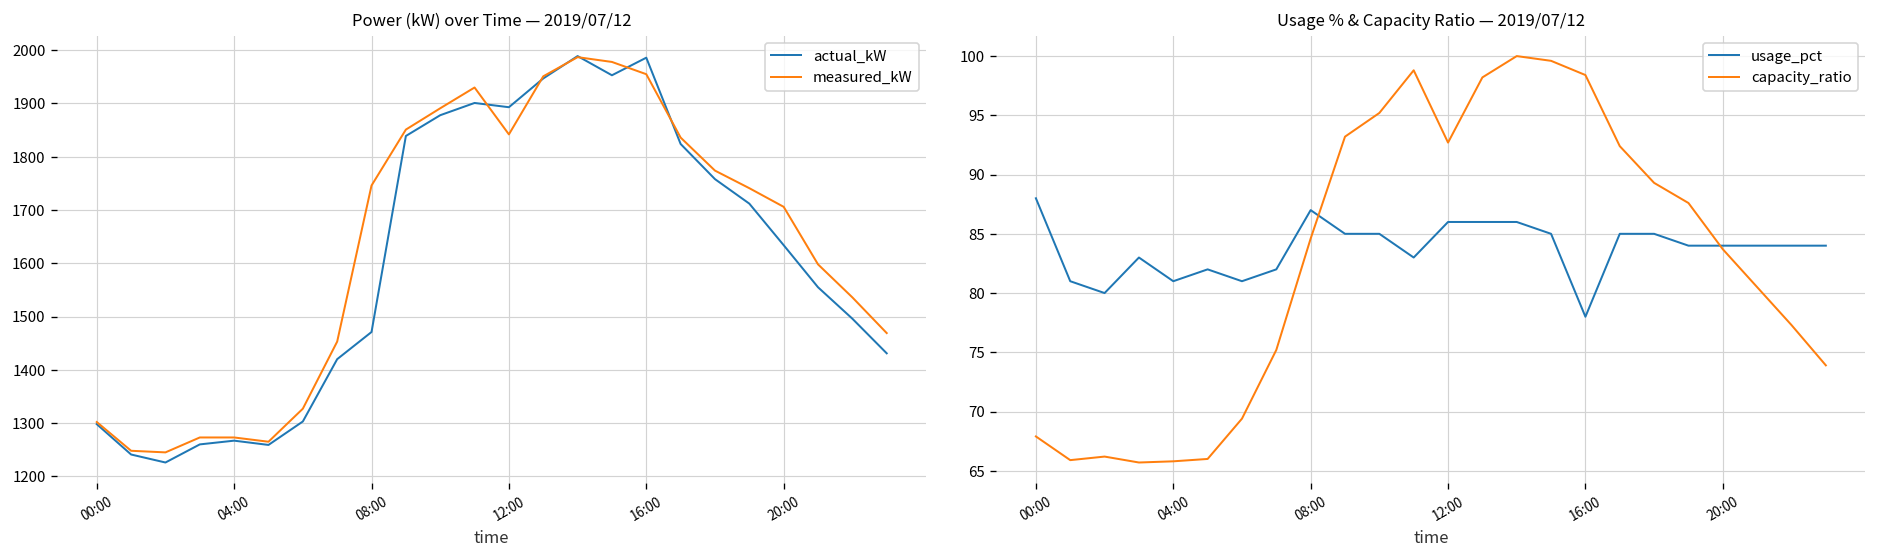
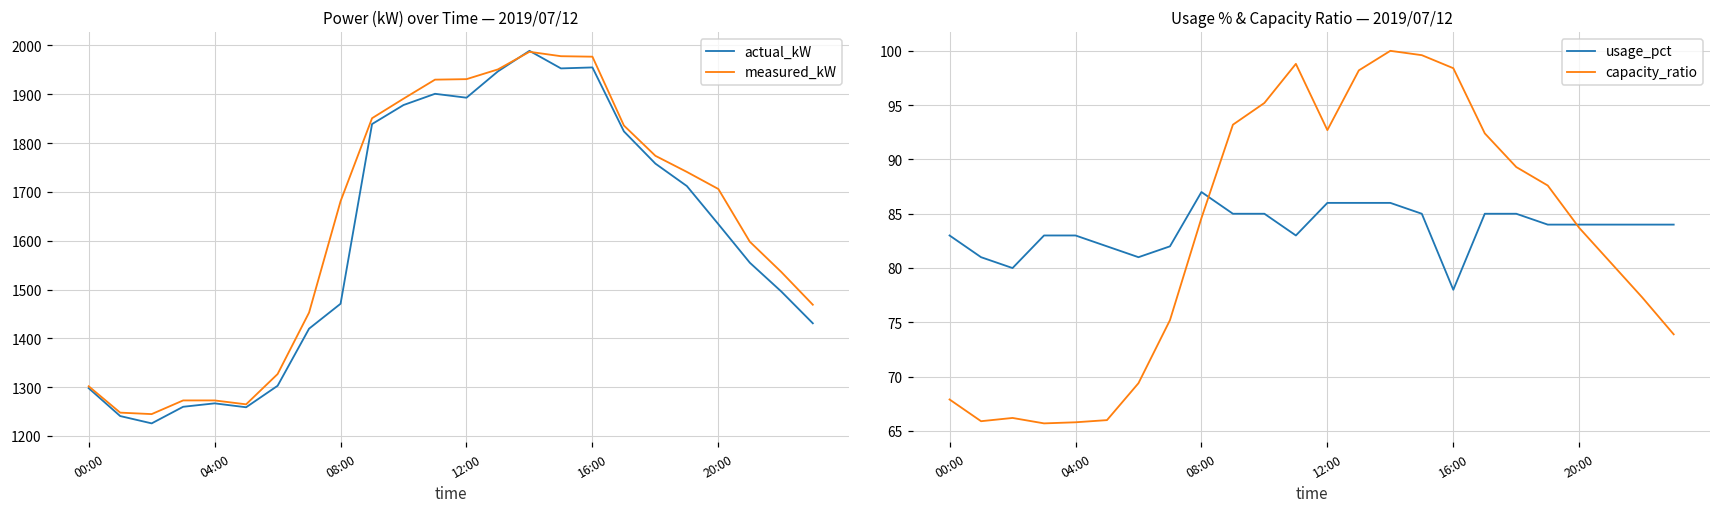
Power (kW) over Time — 2019/07/12, measured_kW, 08:00: 1750 -> 1680
Power (kW) over Time — 2019/07/12, measured_kW, 12:00: 1840 -> 1930
Power (kW) over Time — 2019/07/12, actual_kW, 16:00: 1990 -> 1960
Power (kW) over Time — 2019/07/12, measured_kW, 16:00: 1960 -> 1980
Usage % & Capacity Ratio — 2019/07/12, usage_pct, 00:00: 88 -> 83
Usage % & Capacity Ratio — 2019/07/12, usage_pct, 04:00: 81 -> 83
